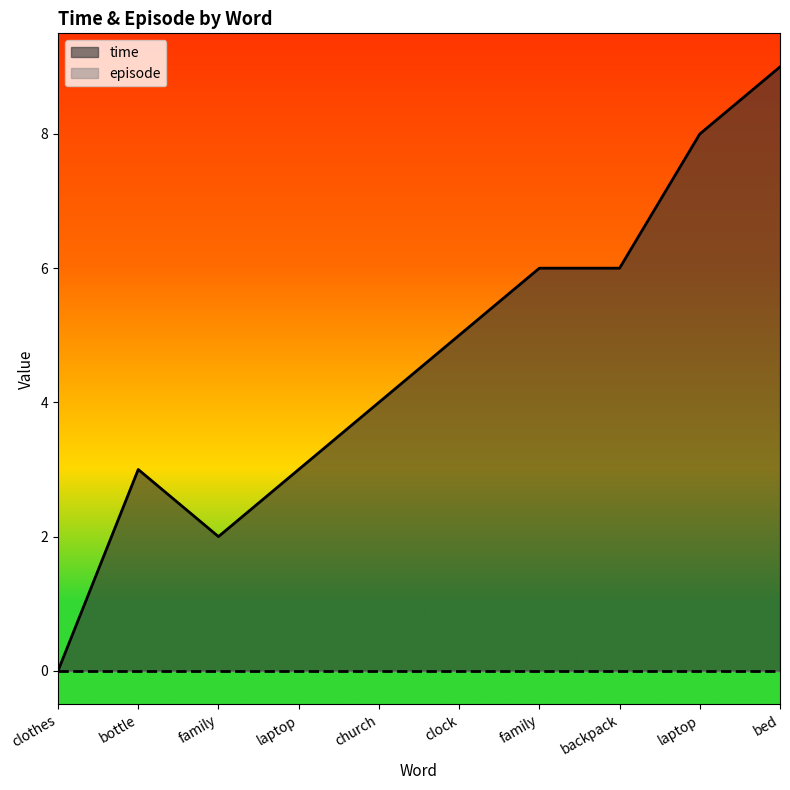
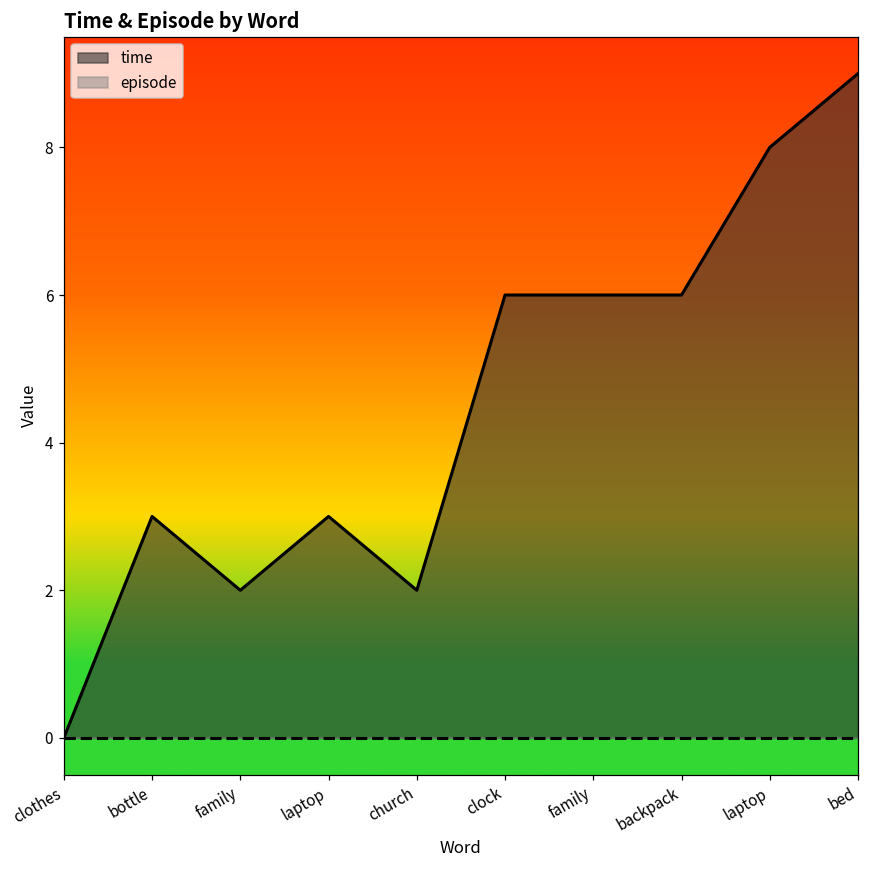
time, church: 4 -> 2
time, clock: 5 -> 6
